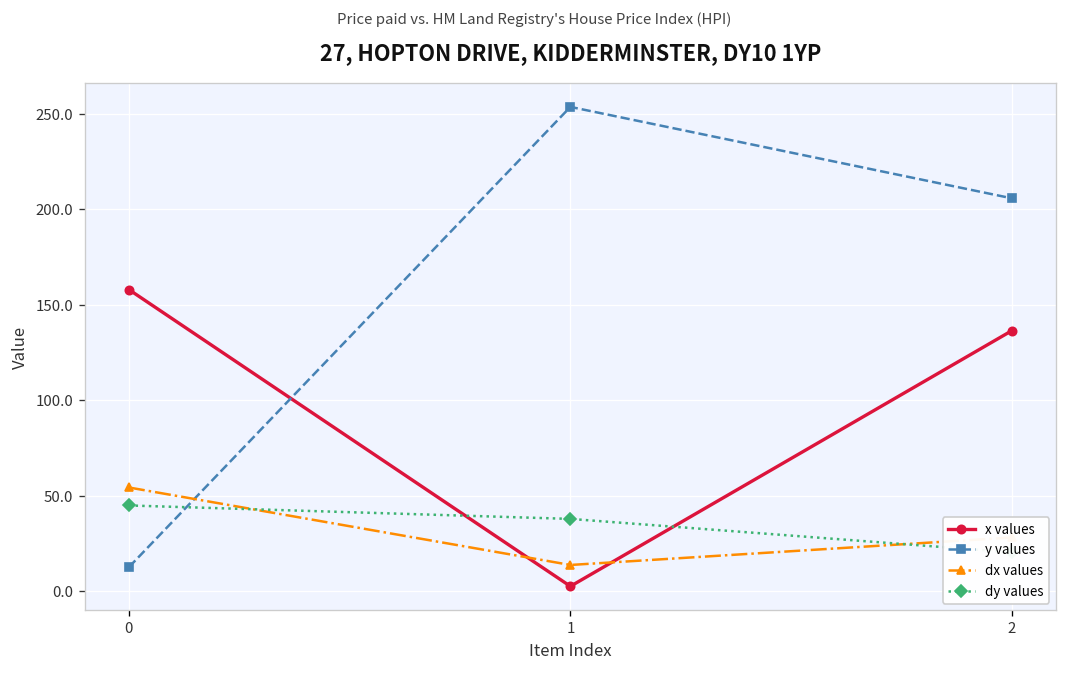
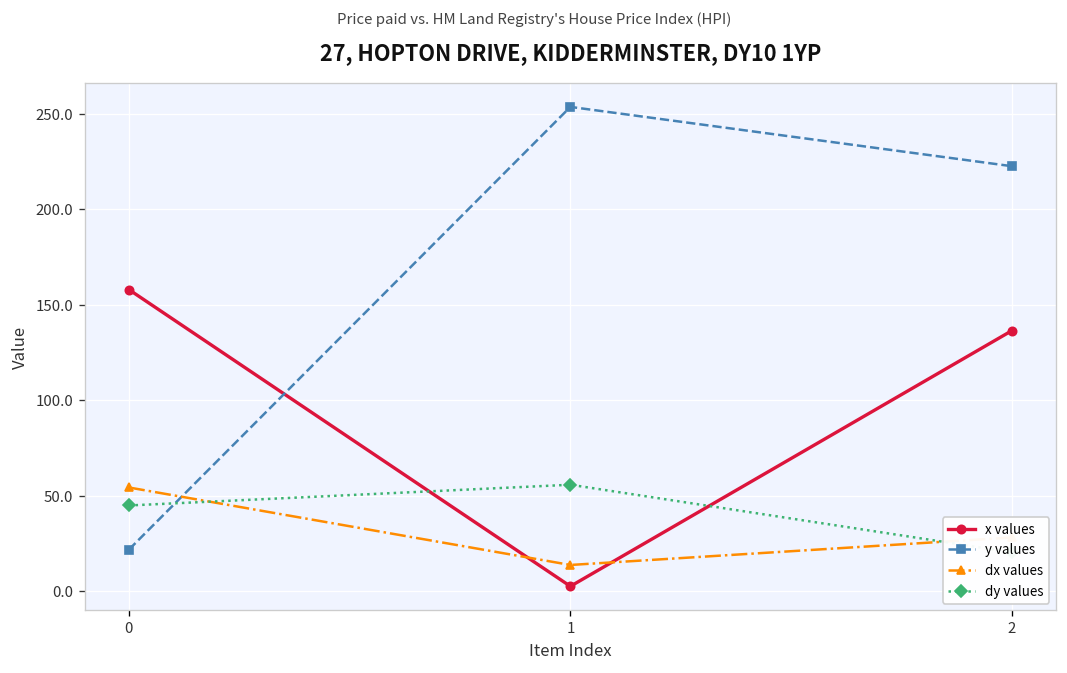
y values, 0: 13 -> 22
dy values, 1: 38 -> 56
y values, 2: 206 -> 223
